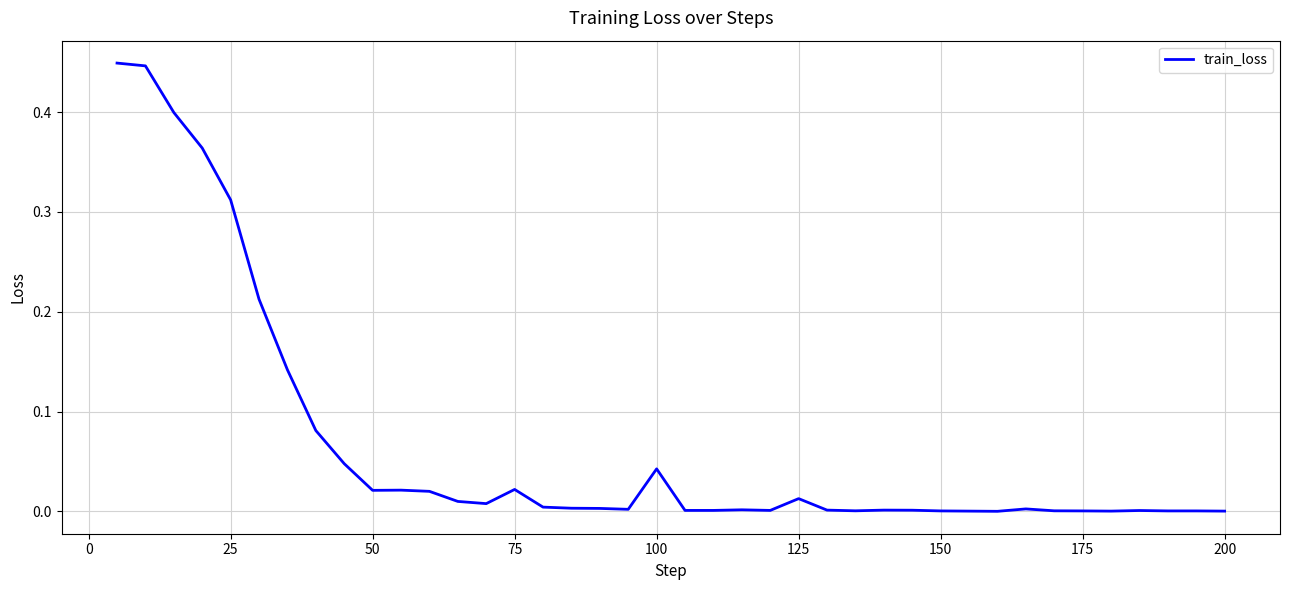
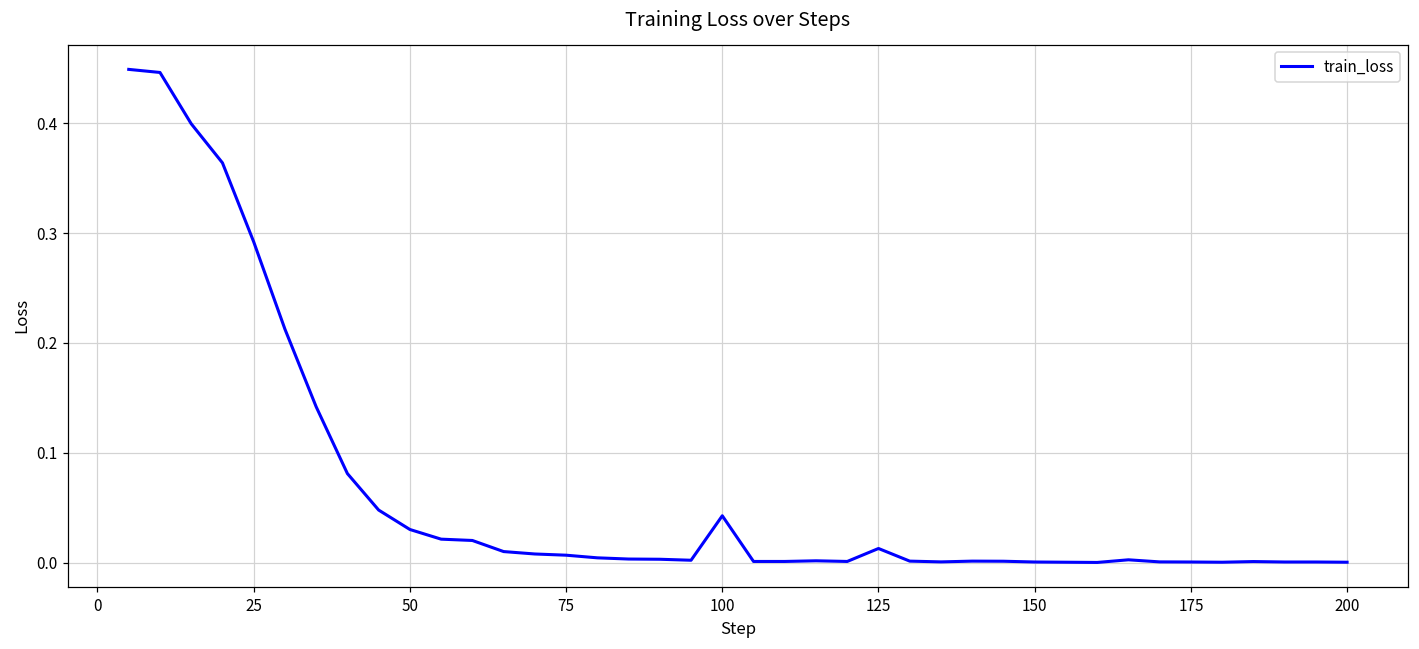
25: 0.31 -> 0.29
50: 0.02 -> 0.03
75: 0.02 -> 0.01
